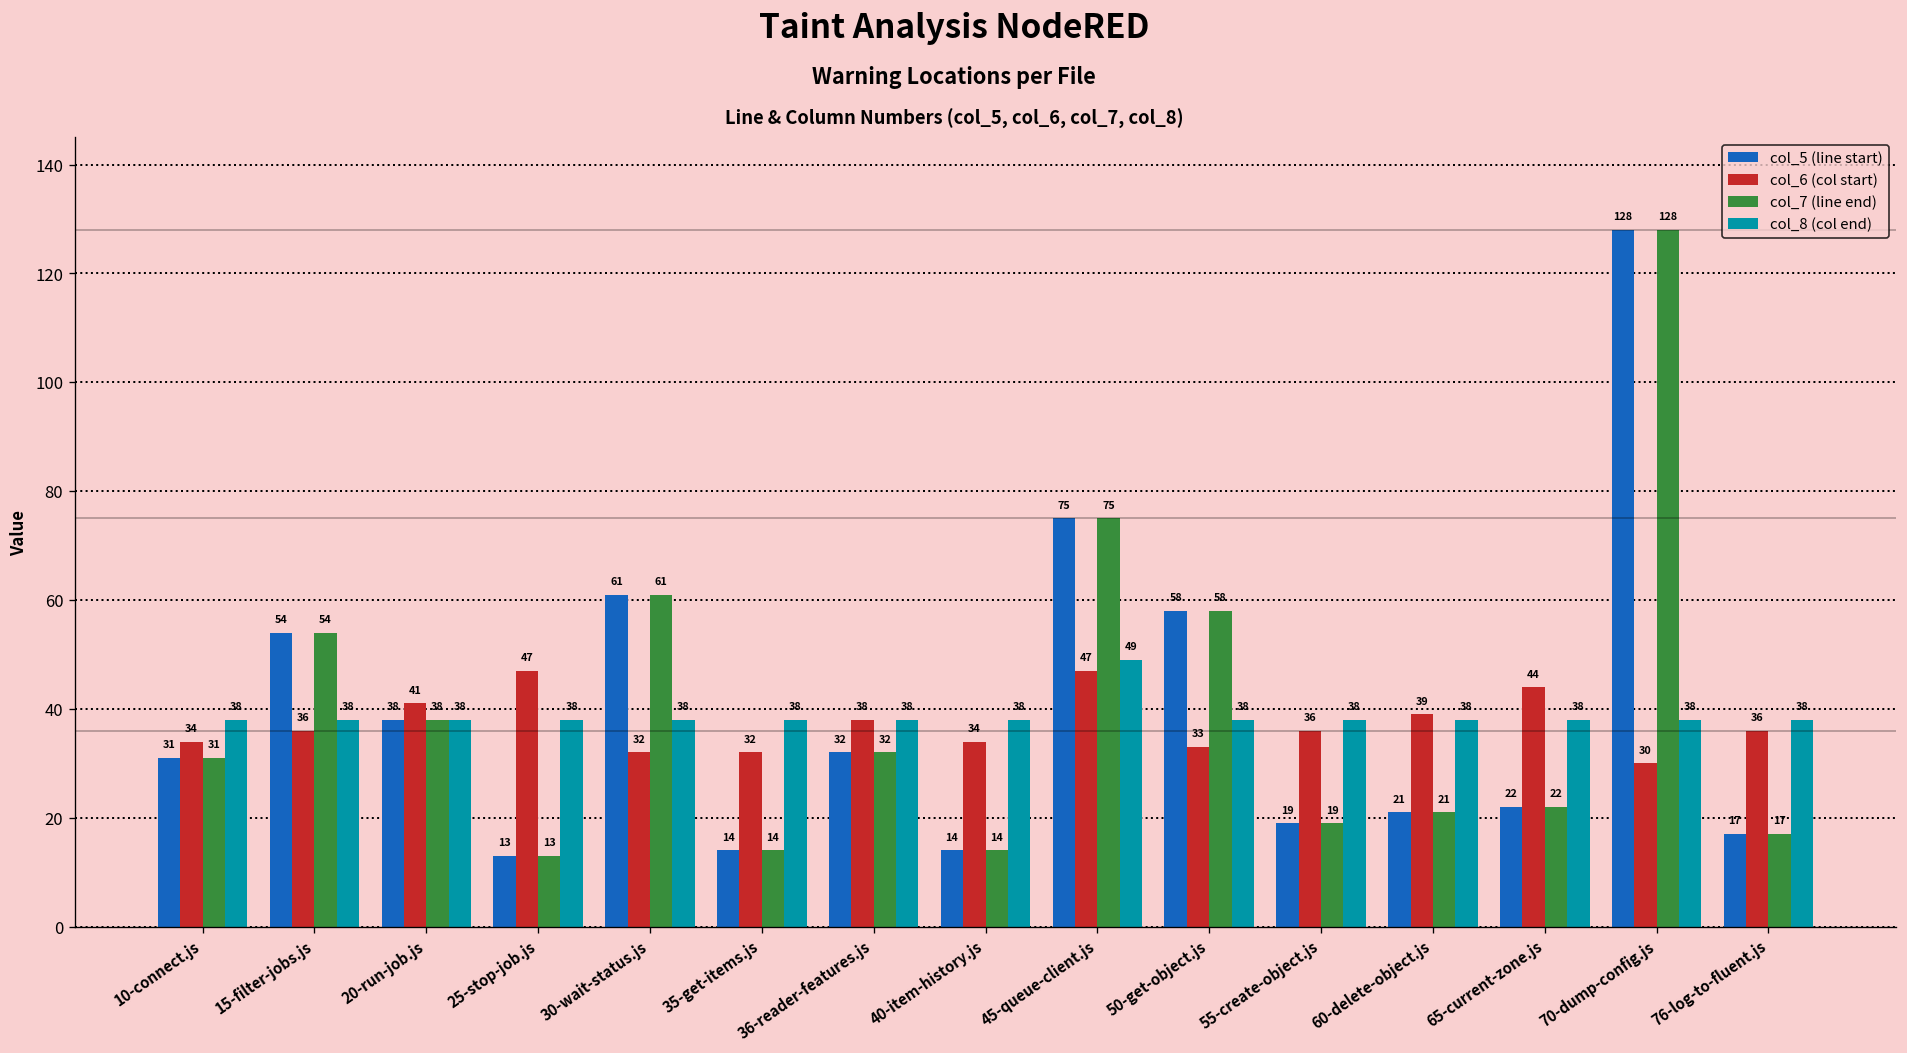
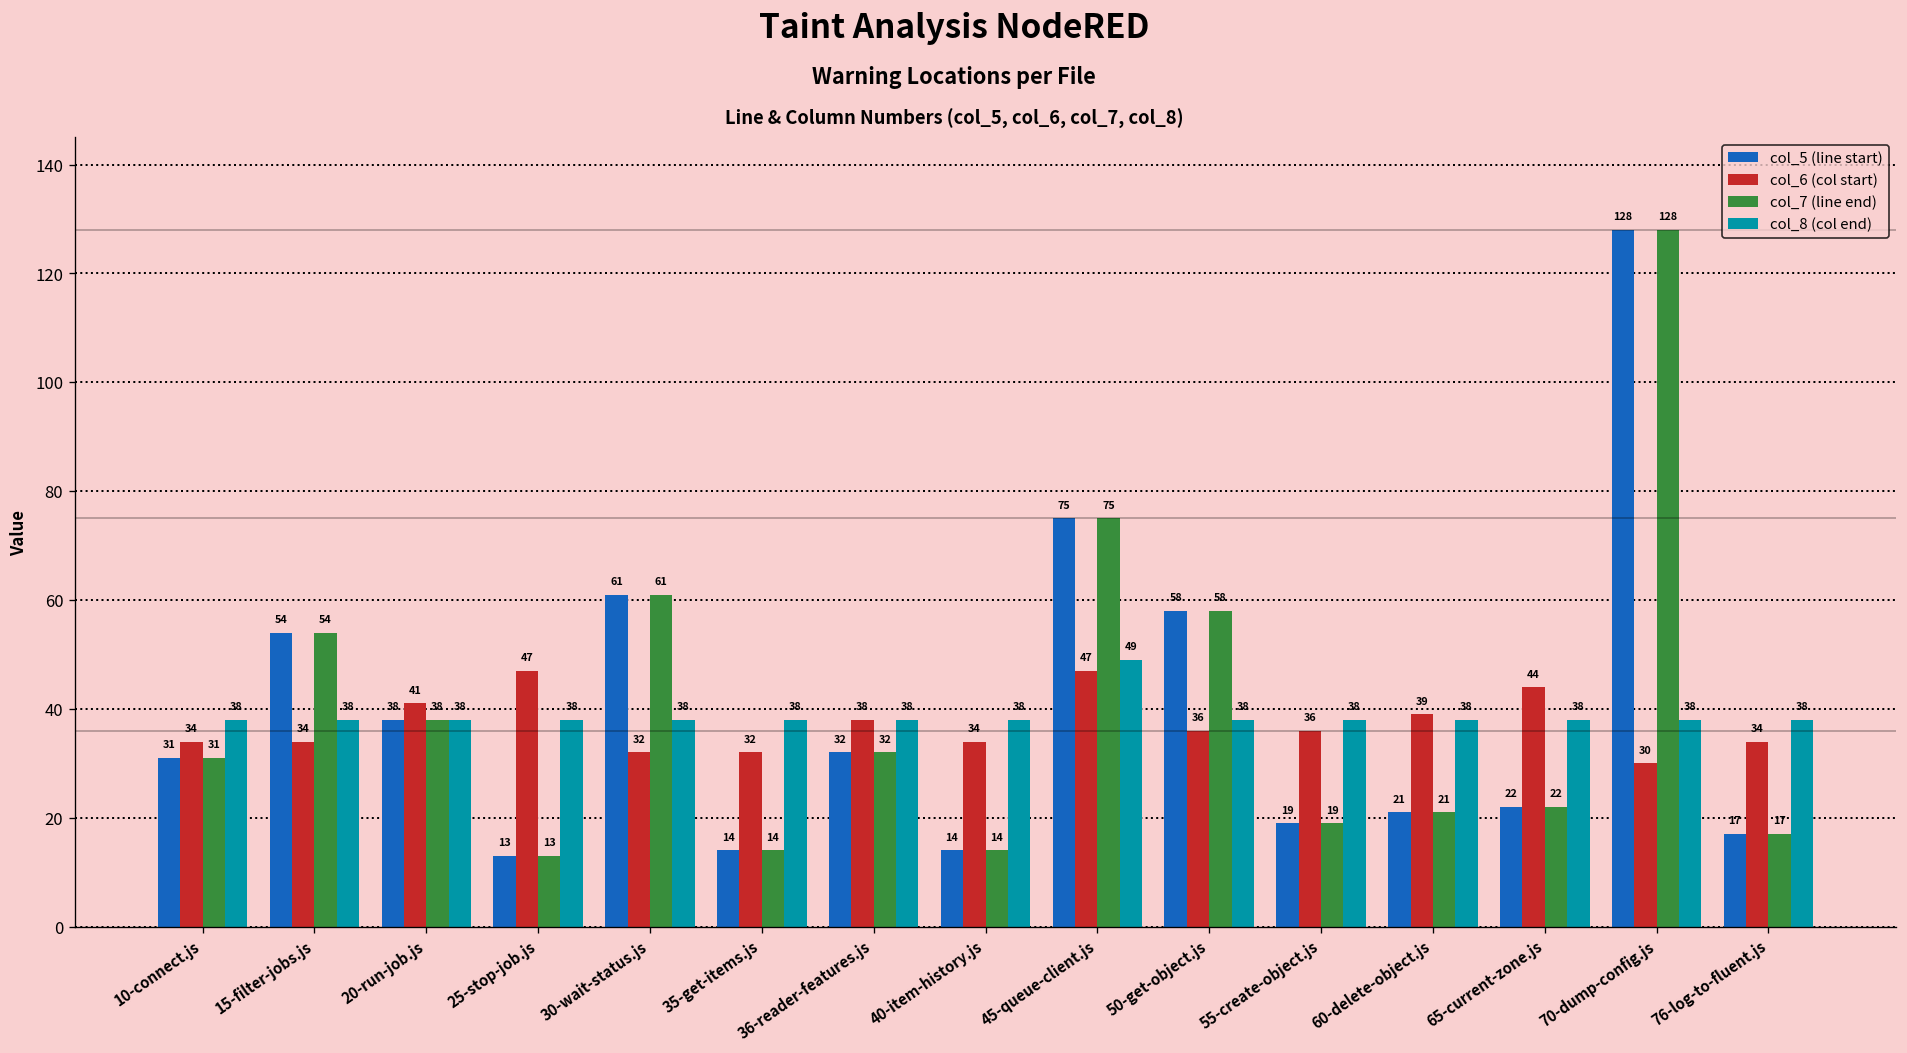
col_6 (col start), 15-filter-jobs.js: 36 -> 34
col_6 (col start), 50-get-object.js: 33 -> 36
col_6 (col start), 76-log-to-fluent.js: 36 -> 34
